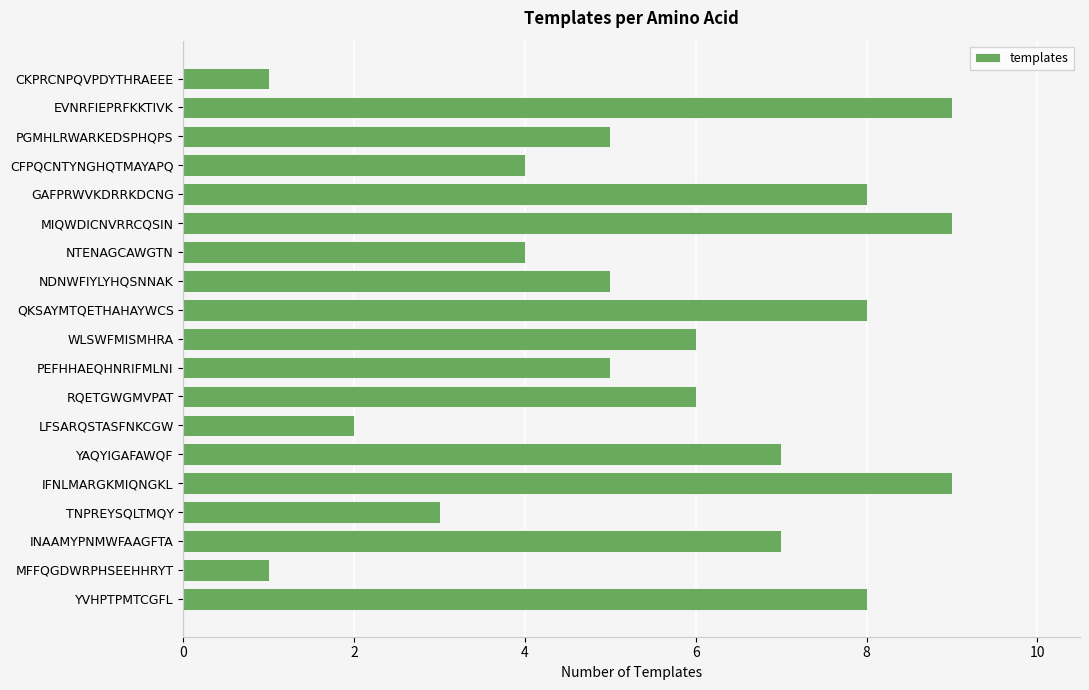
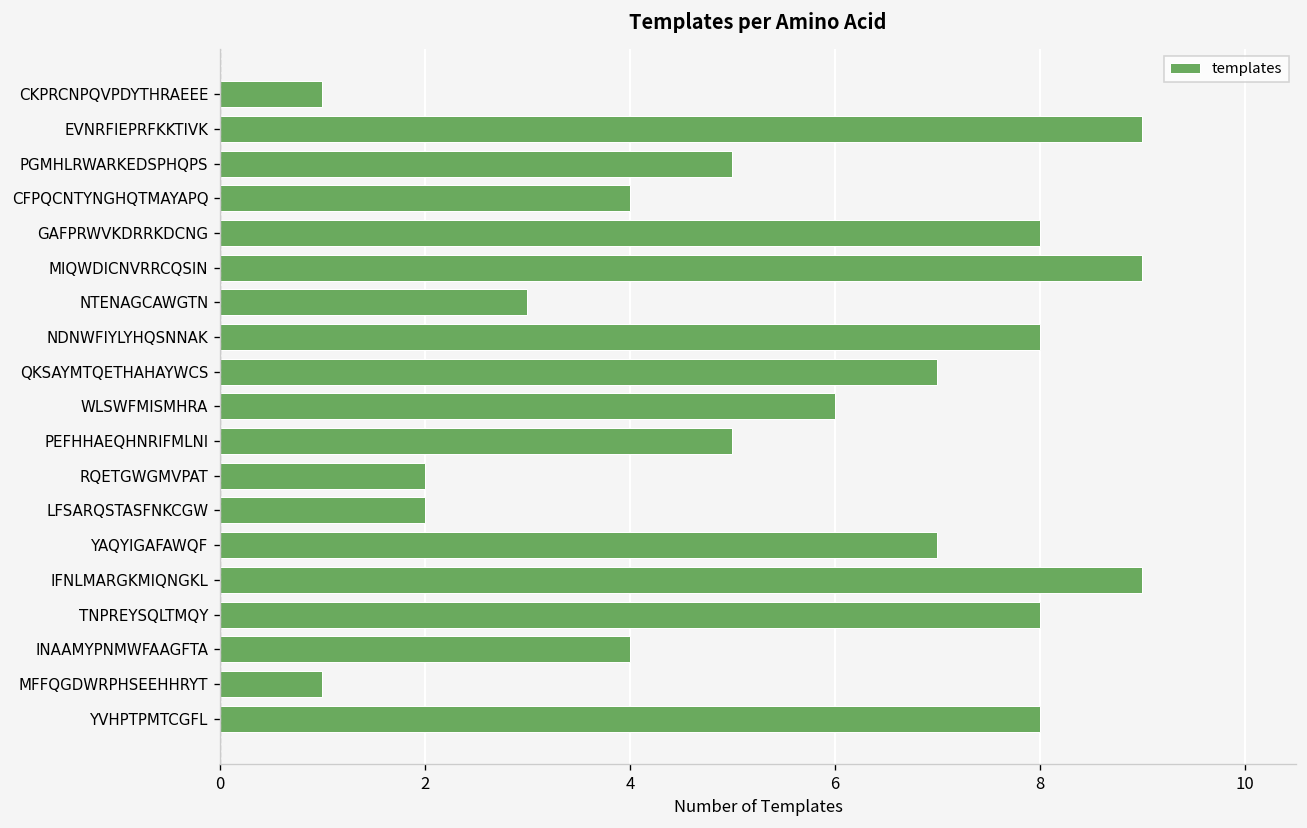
NTENAGCAWGTN: 4 -> 3
NDNWFIYLYHQSNNAK: 5 -> 8
QKSAYMTQETHAHAYWCS: 8 -> 7
RQETGWGMVPAT: 6 -> 2
TNPREYSQLTMQY: 3 -> 8
INAAMYPNMWFAAGFTA: 7 -> 4
